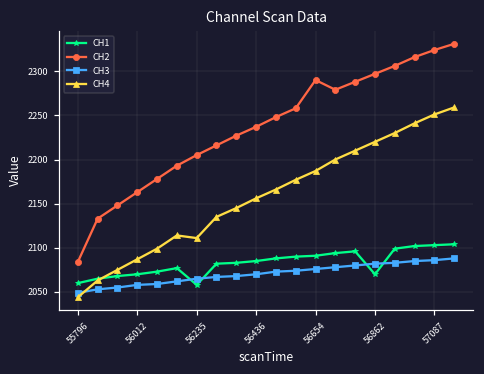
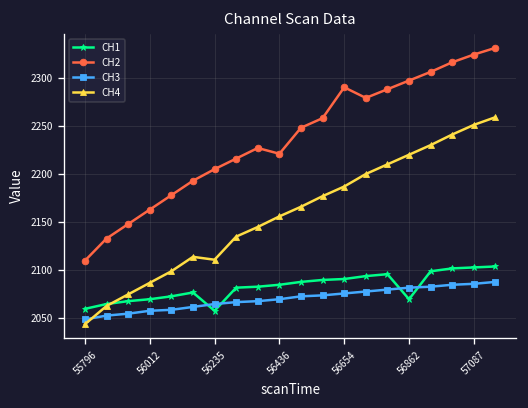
CH2, 55796: 2080 -> 2110
CH2, 56436: 2240 -> 2220
